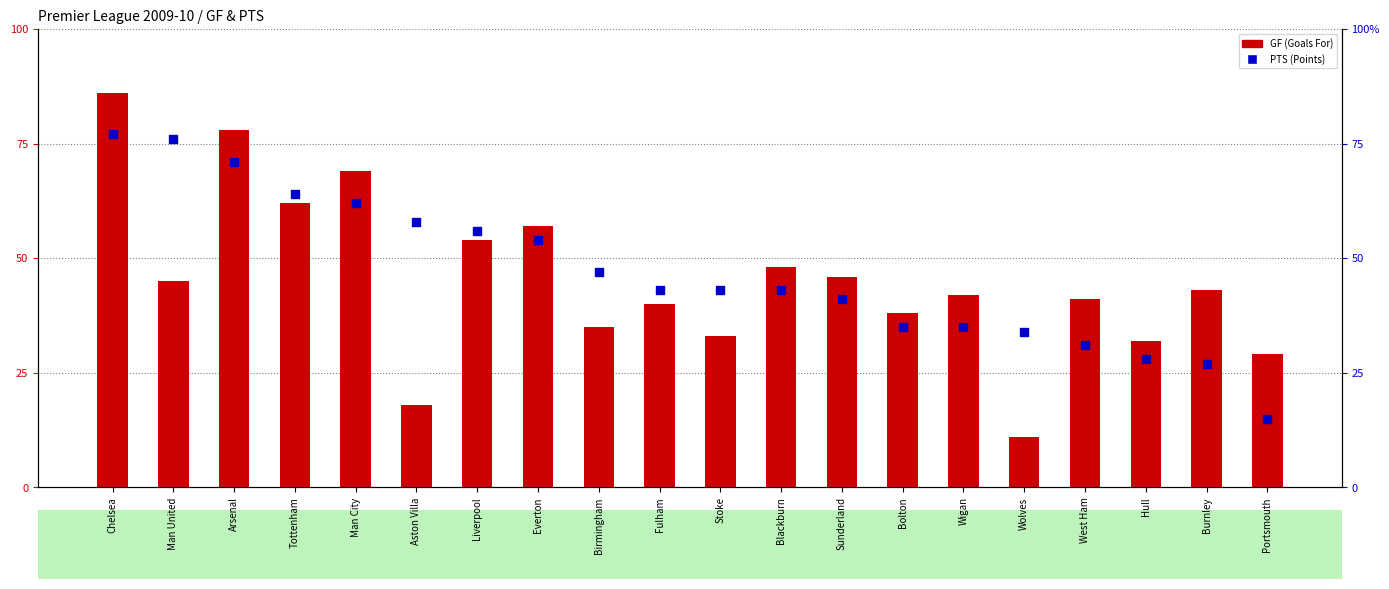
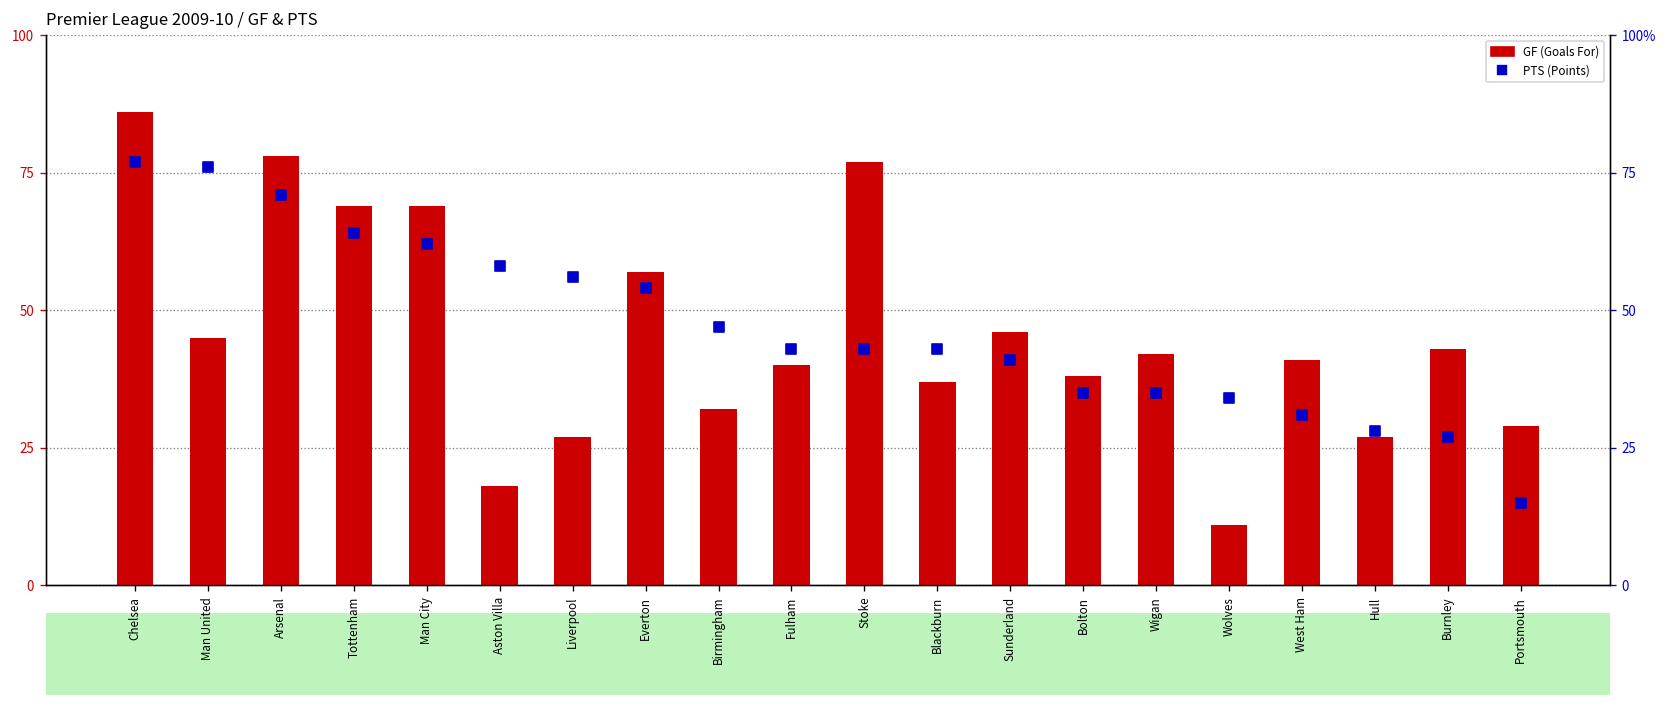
GF (Goals For), Tottenham: 62 -> 69
GF (Goals For), Liverpool: 54 -> 27
GF (Goals For), Birmingham: 35 -> 32
GF (Goals For), Stoke: 33 -> 77
GF (Goals For), Blackburn: 48 -> 37
GF (Goals For), Hull: 32 -> 27
